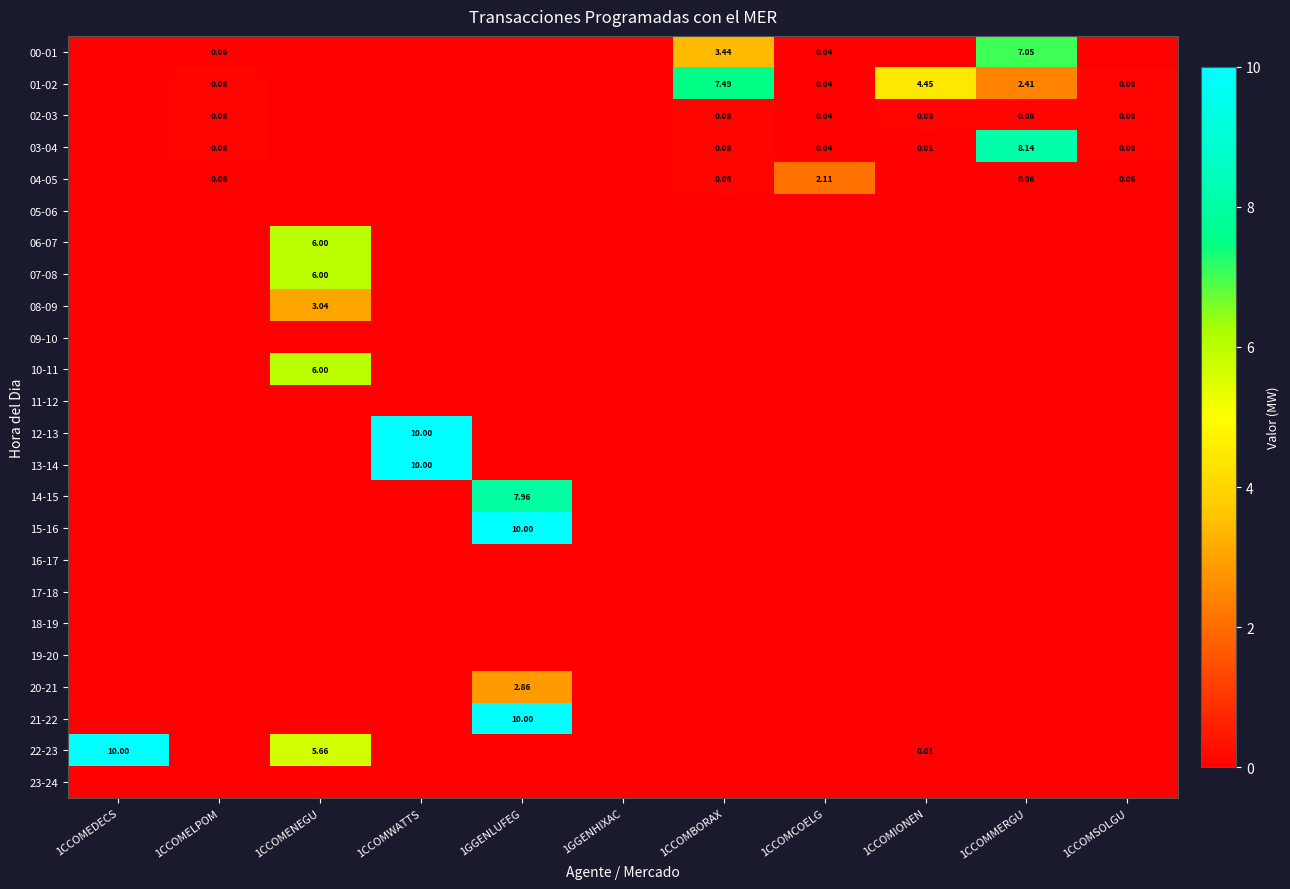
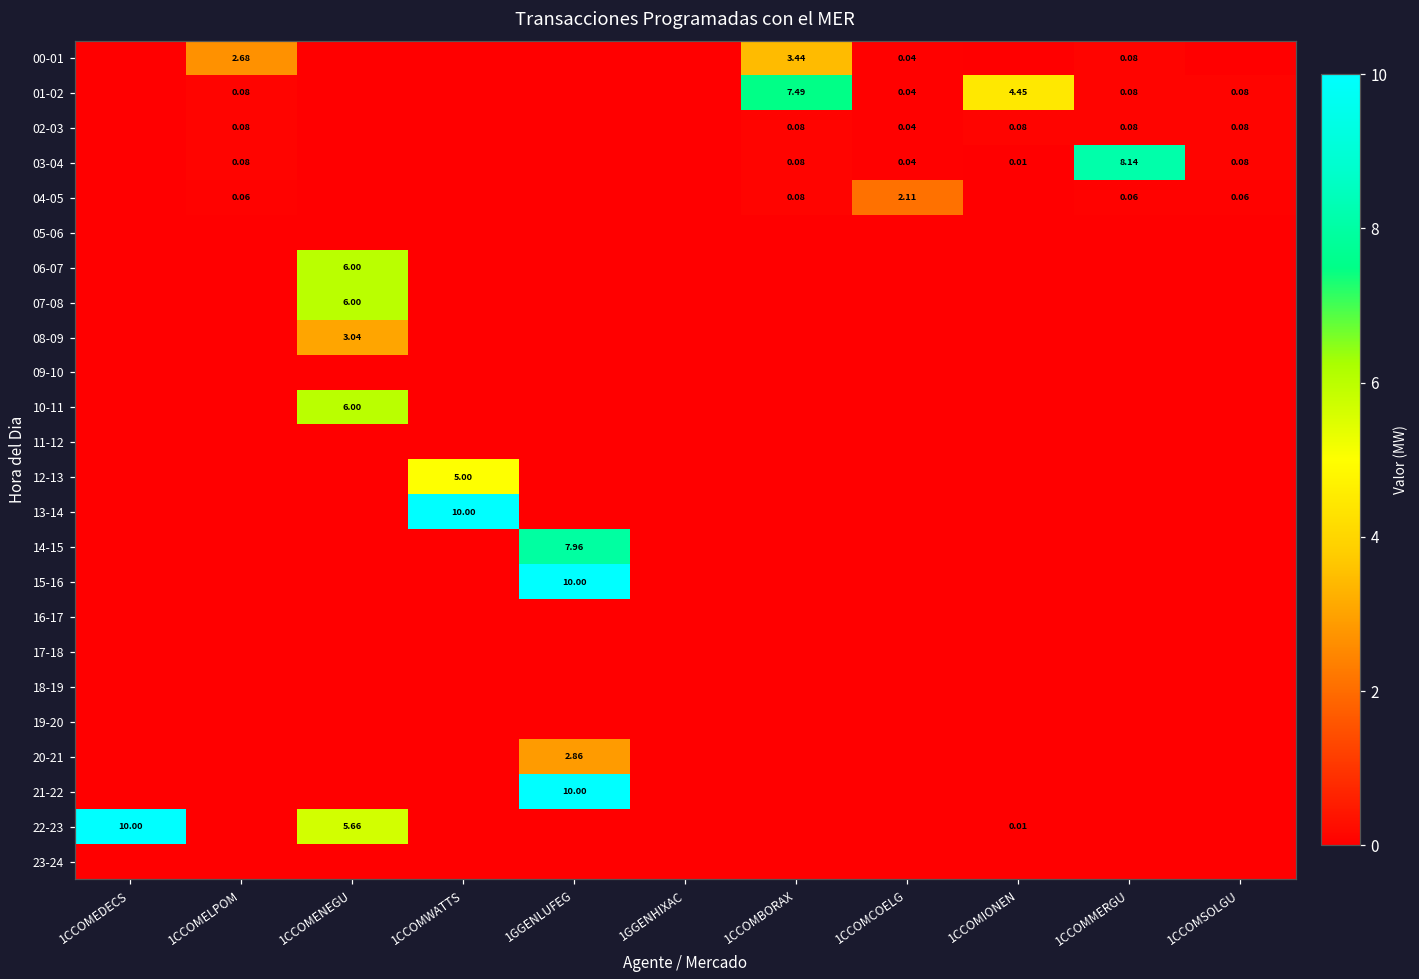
00-01, 1CCOMELPOM: 0.06 -> 2.68
00-01, 1CCOMMERGU: 7.05 -> 0.08
01-02, 1CCOMMERGU: 2.41 -> 0.08
12-13, 1CCOMWATTS: 10.00 -> 5.00
